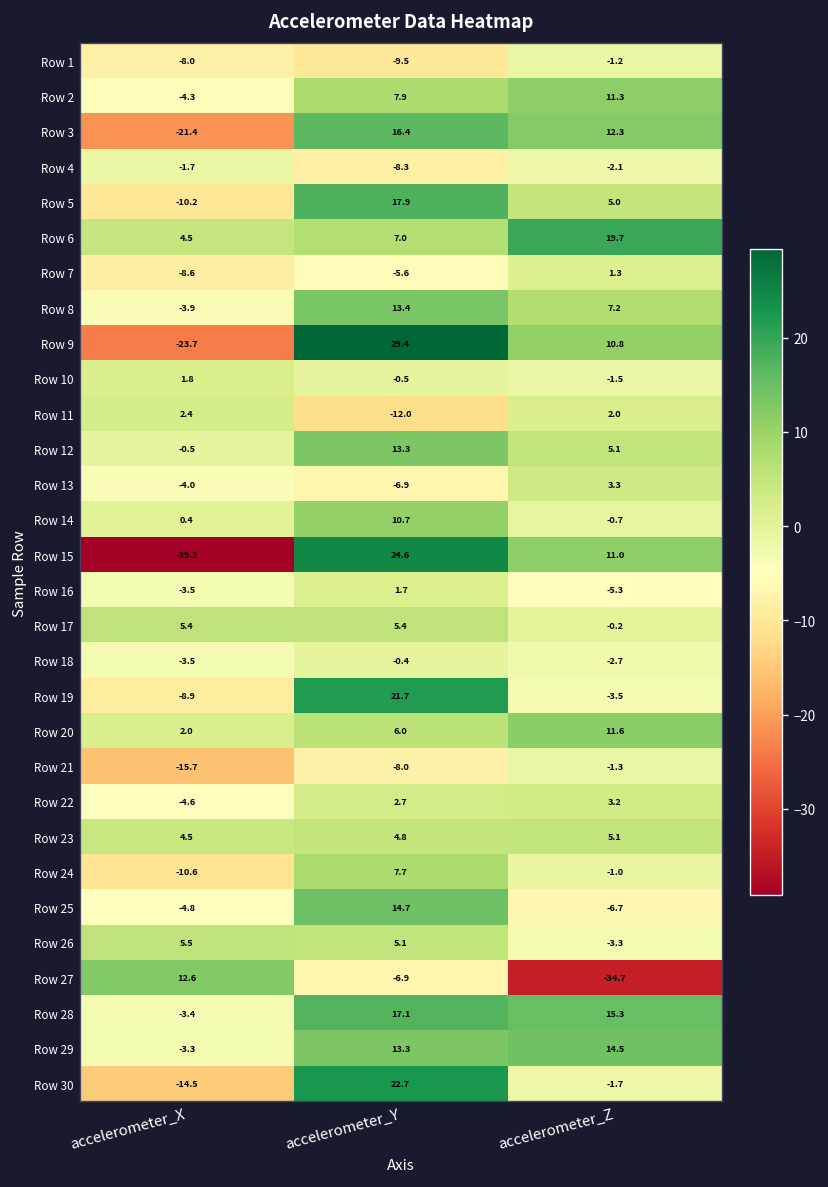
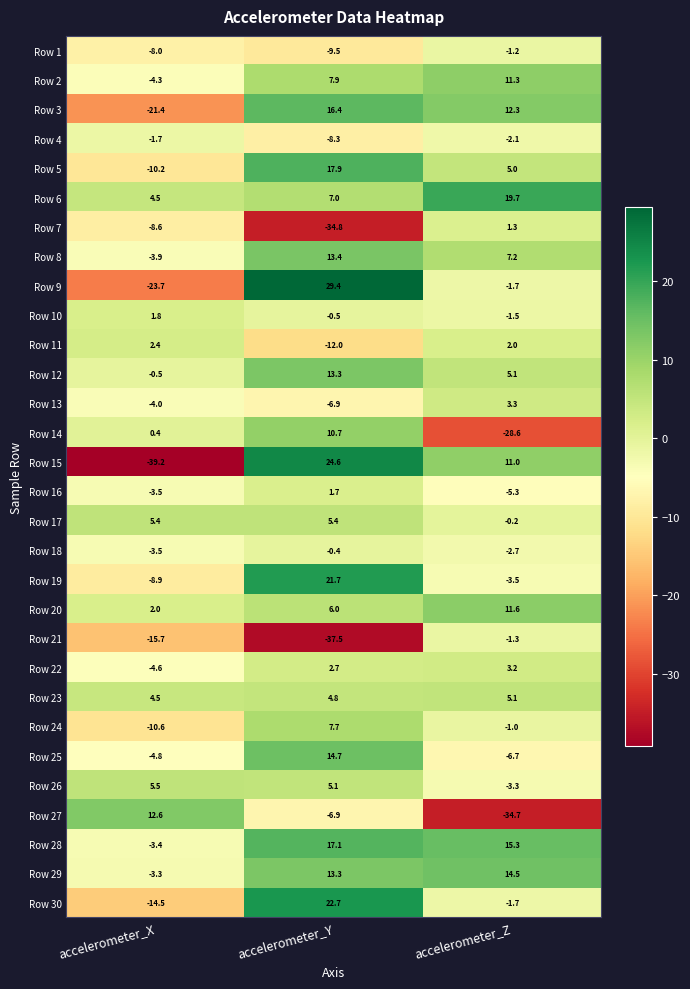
Row 7, accelerometer_Y: -5.6 -> -34.8
Row 9, accelerometer_Z: 10.8 -> -1.7
Row 14, accelerometer_Z: -0.7 -> -28.6
Row 21, accelerometer_Y: -8.0 -> -37.5
